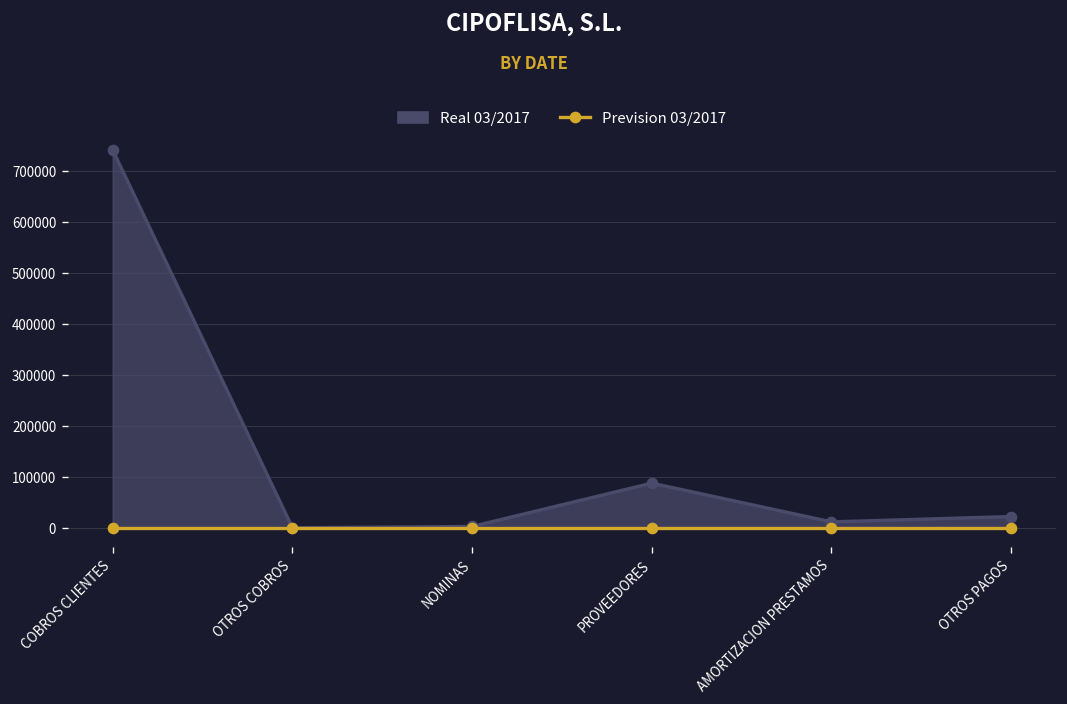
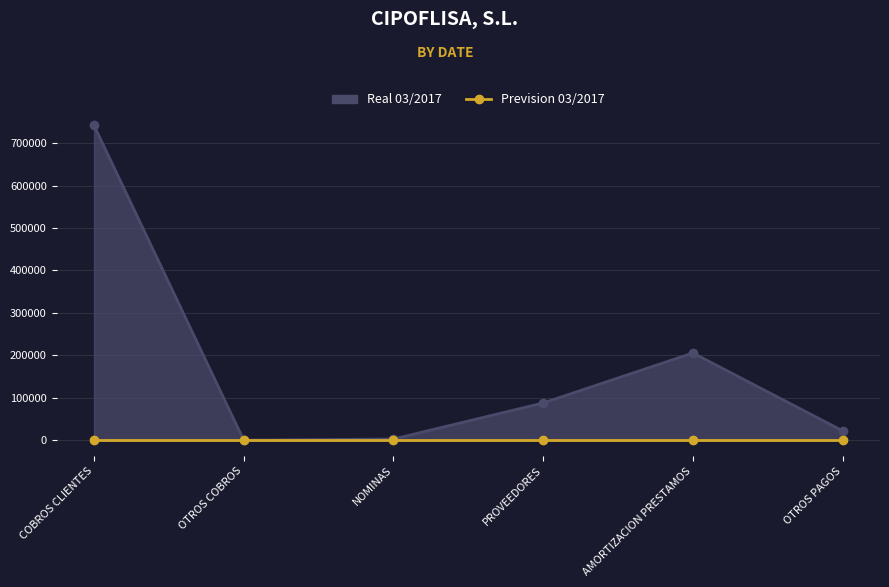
Real 03/2017, AMORTIZACION PRESTAMOS: 10000 -> 210000
